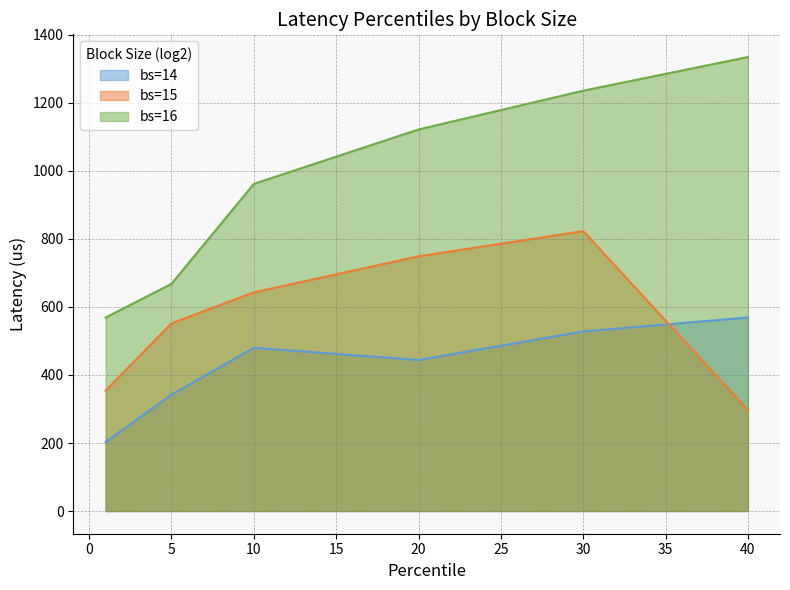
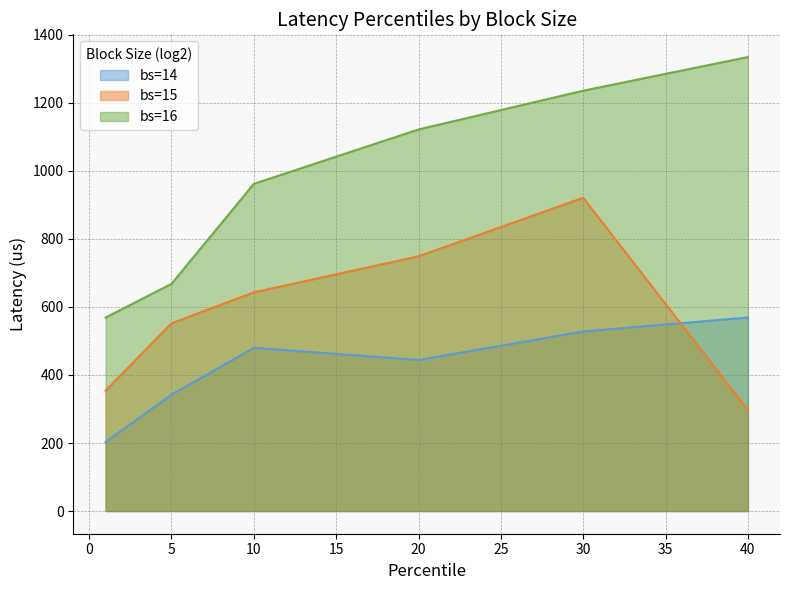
bs=15, 30: 820 -> 920
